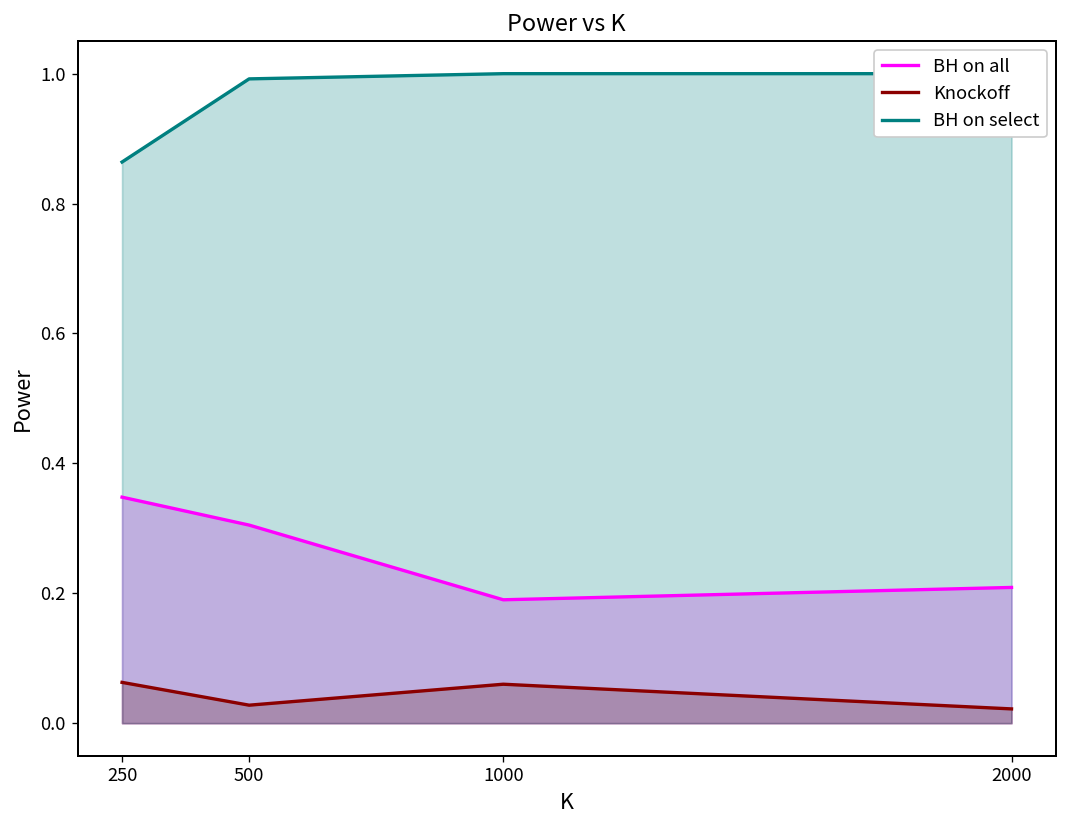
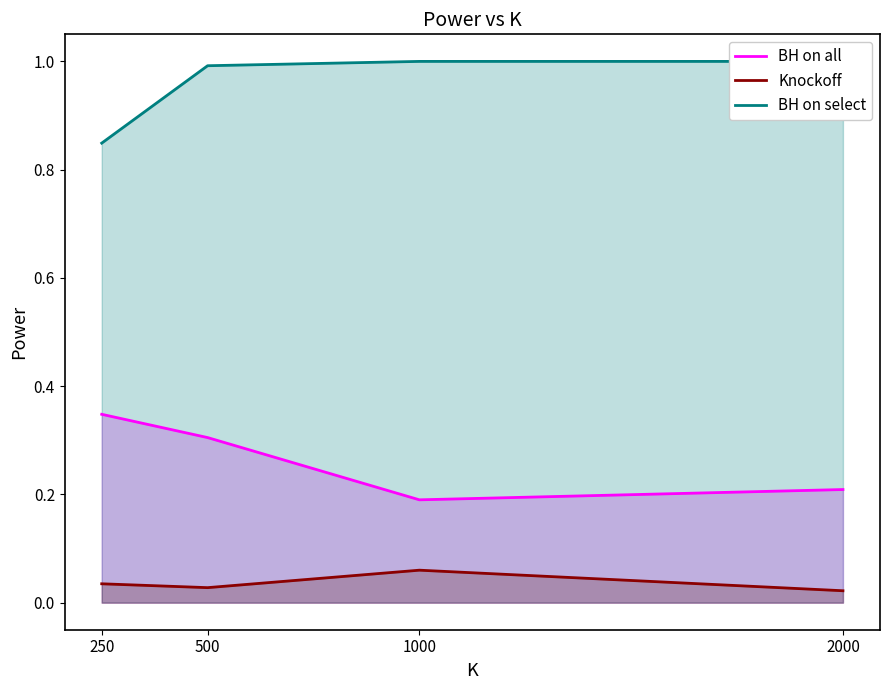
Knockoff, 250: 0.06 -> 0.03
BH on select, 250: 0.86 -> 0.85
